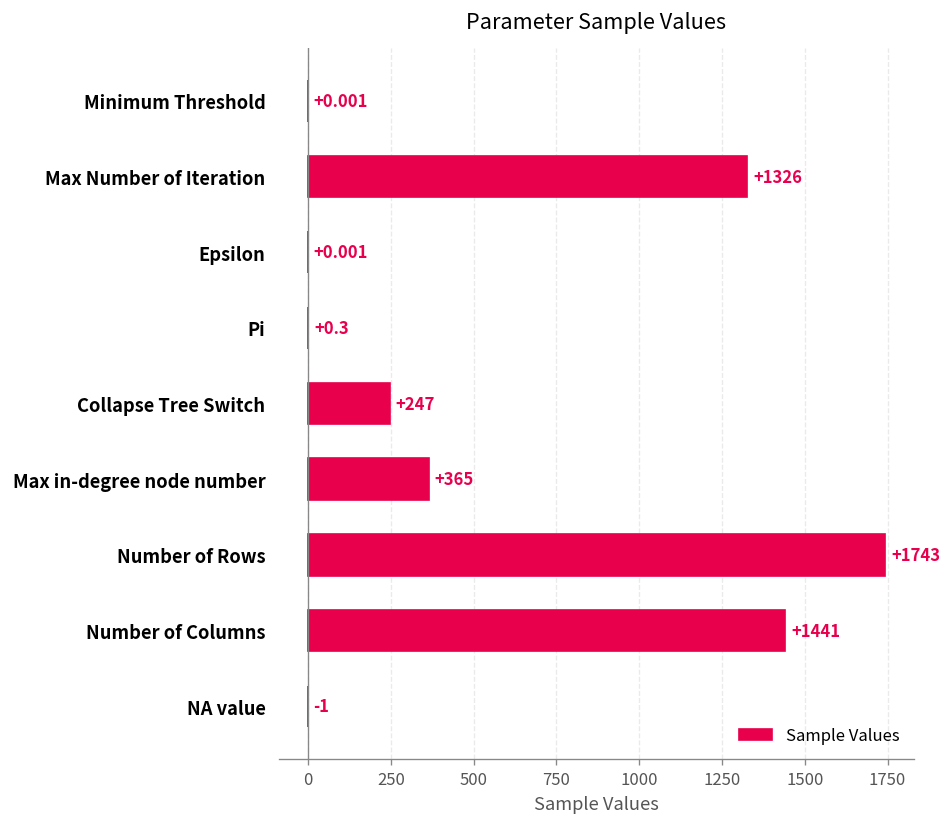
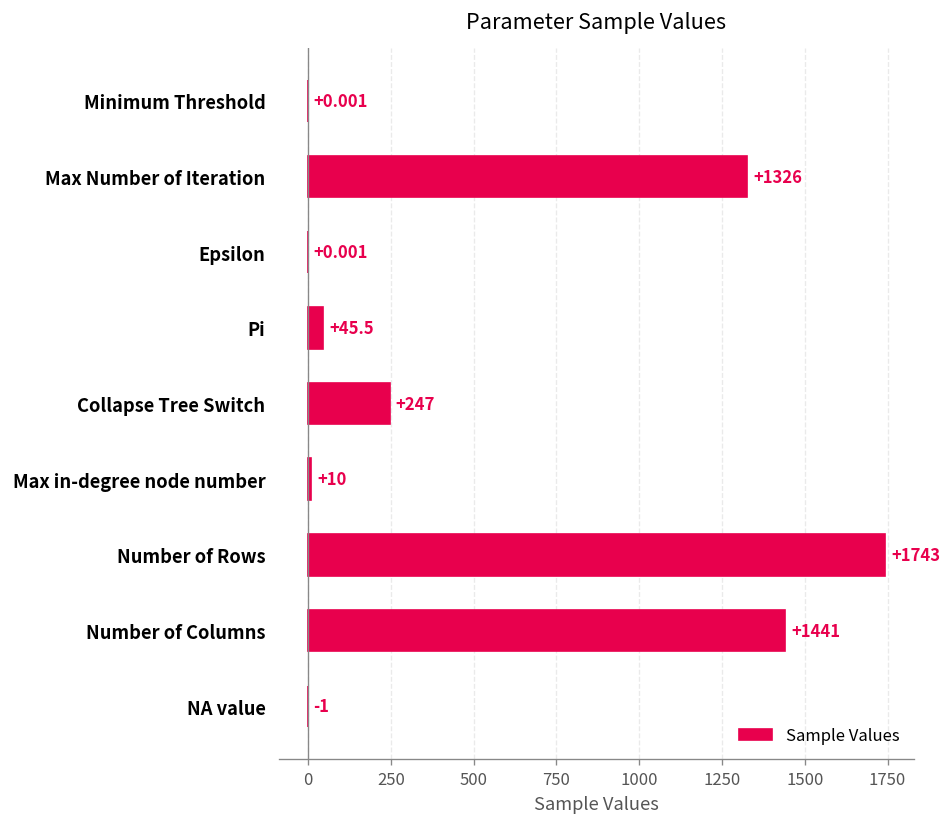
Pi: +0.3 -> +45.5
Max in-degree node number: +365 -> +10
